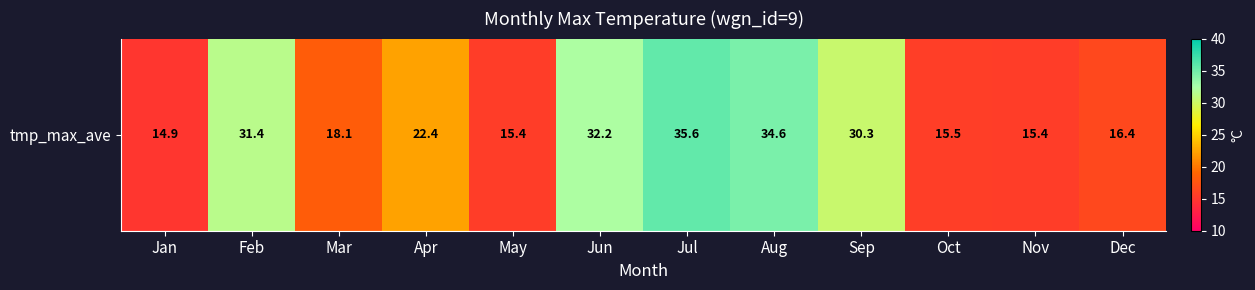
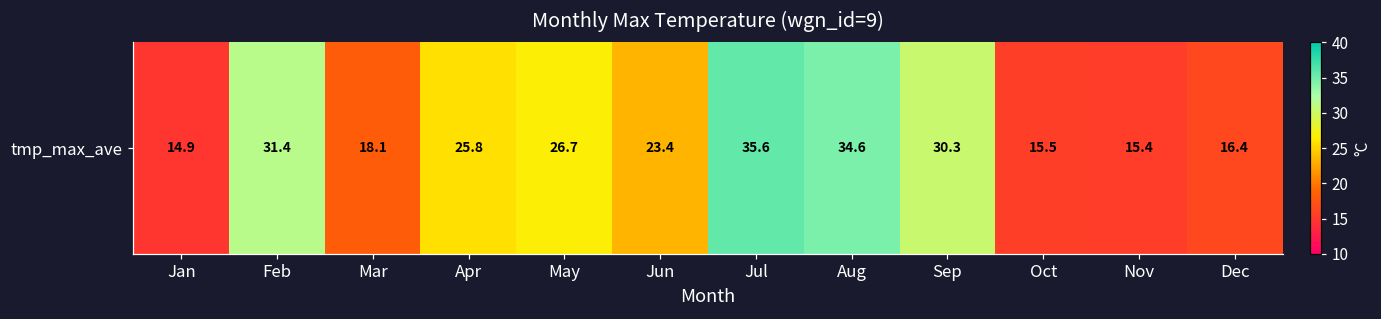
tmp_max_ave, Apr: 22.4 -> 25.8
tmp_max_ave, May: 15.4 -> 26.7
tmp_max_ave, Jun: 32.2 -> 23.4
